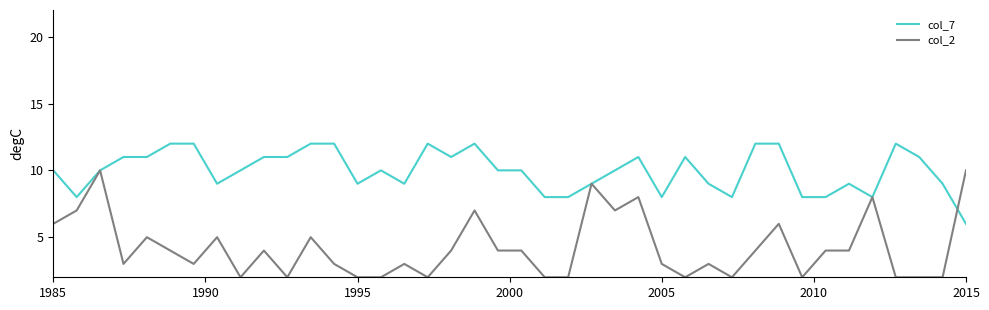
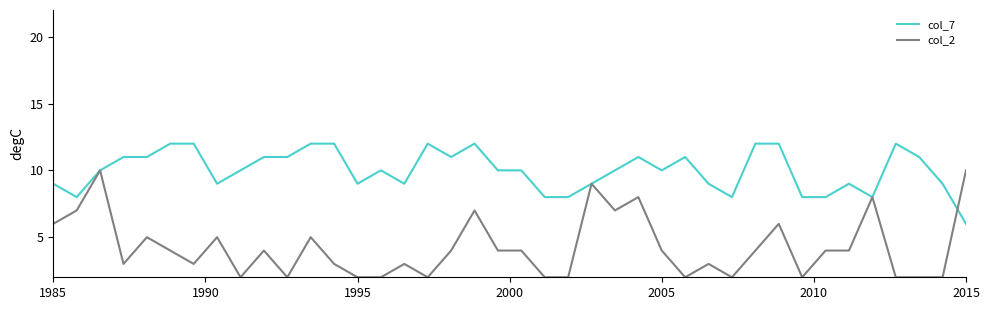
col_7, 1985: 10 -> 9
col_7, 2005: 8 -> 10
col_2, 2005: 3 -> 4
